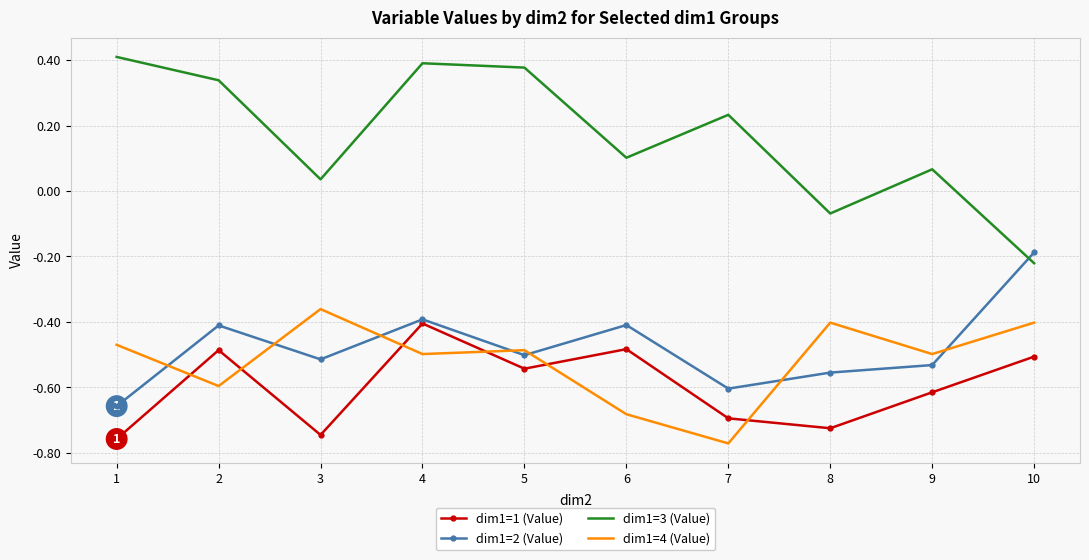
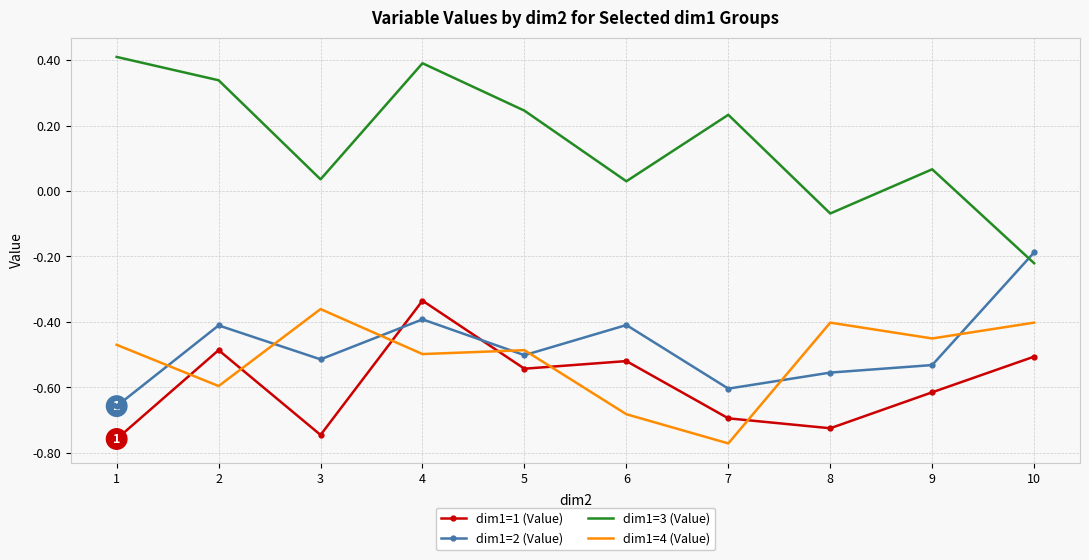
dim1=1 (Value), 4: -0.40 -> -0.34
dim1=3 (Value), 5: 0.38 -> 0.25
dim1=1 (Value), 6: -0.48 -> -0.52
dim1=3 (Value), 6: 0.10 -> 0.03
dim1=4 (Value), 9: -0.50 -> -0.45
